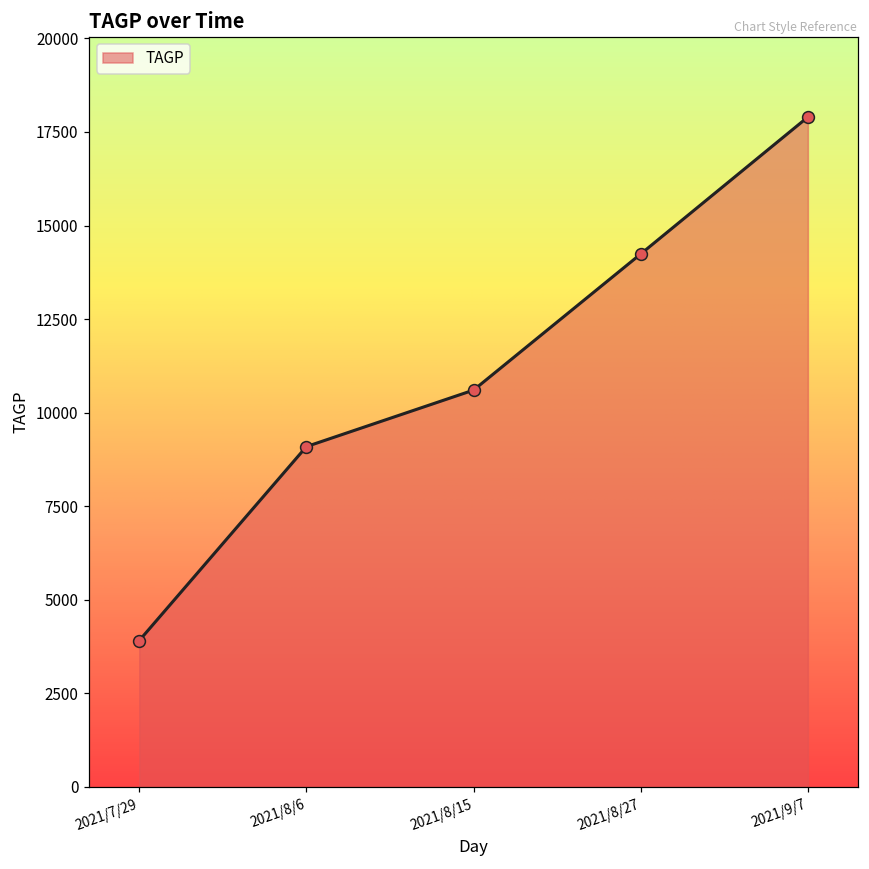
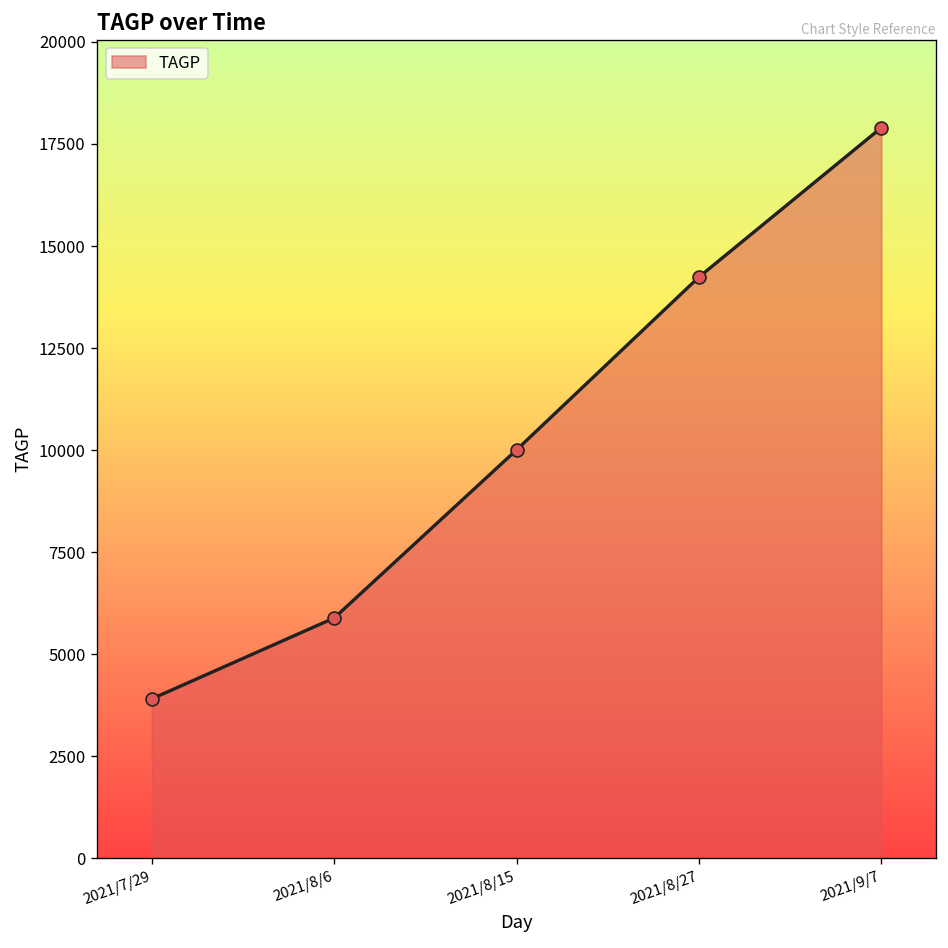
2021/8/6: 9100 -> 5900
2021/8/15: 10600 -> 10000
